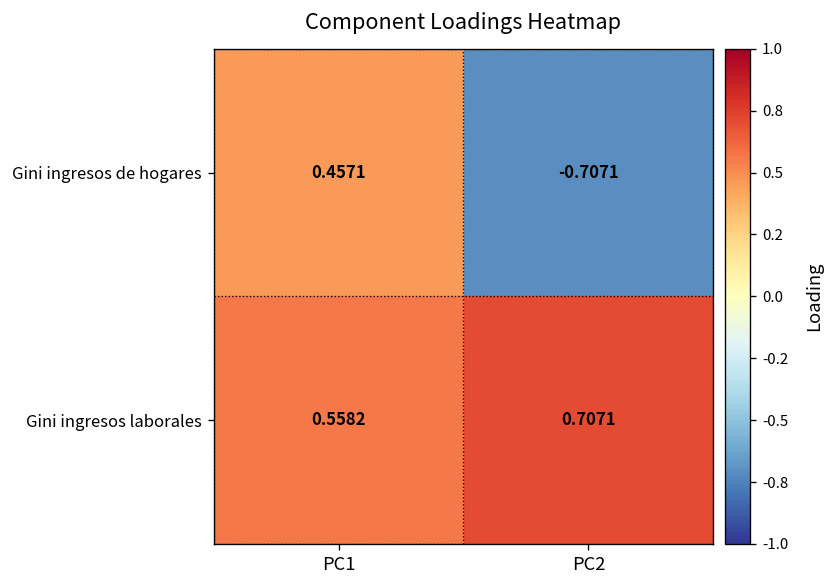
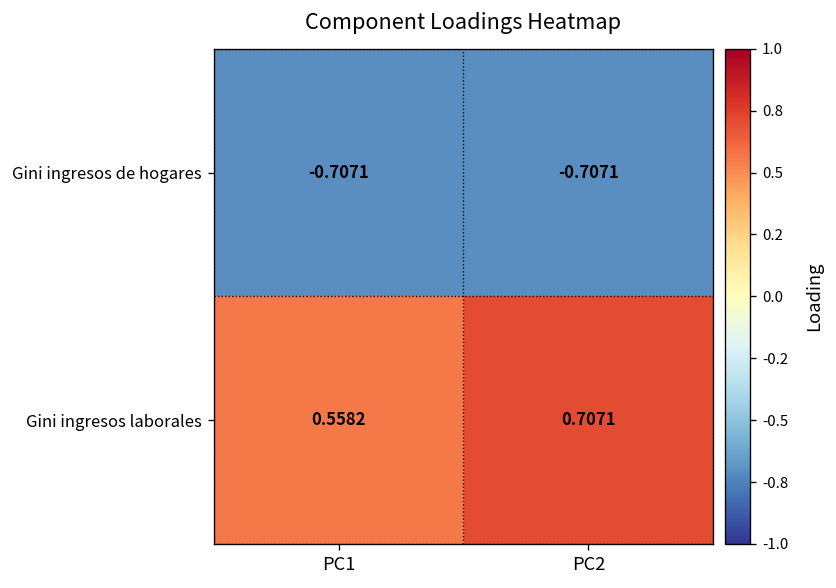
Gini ingresos de hogares, PC1: 0.4571 -> -0.7071
